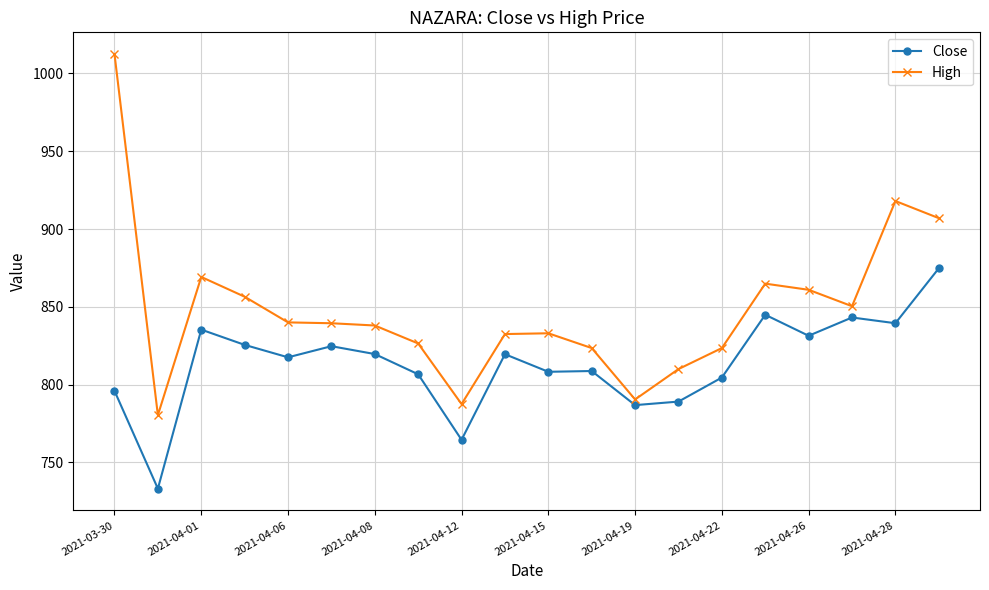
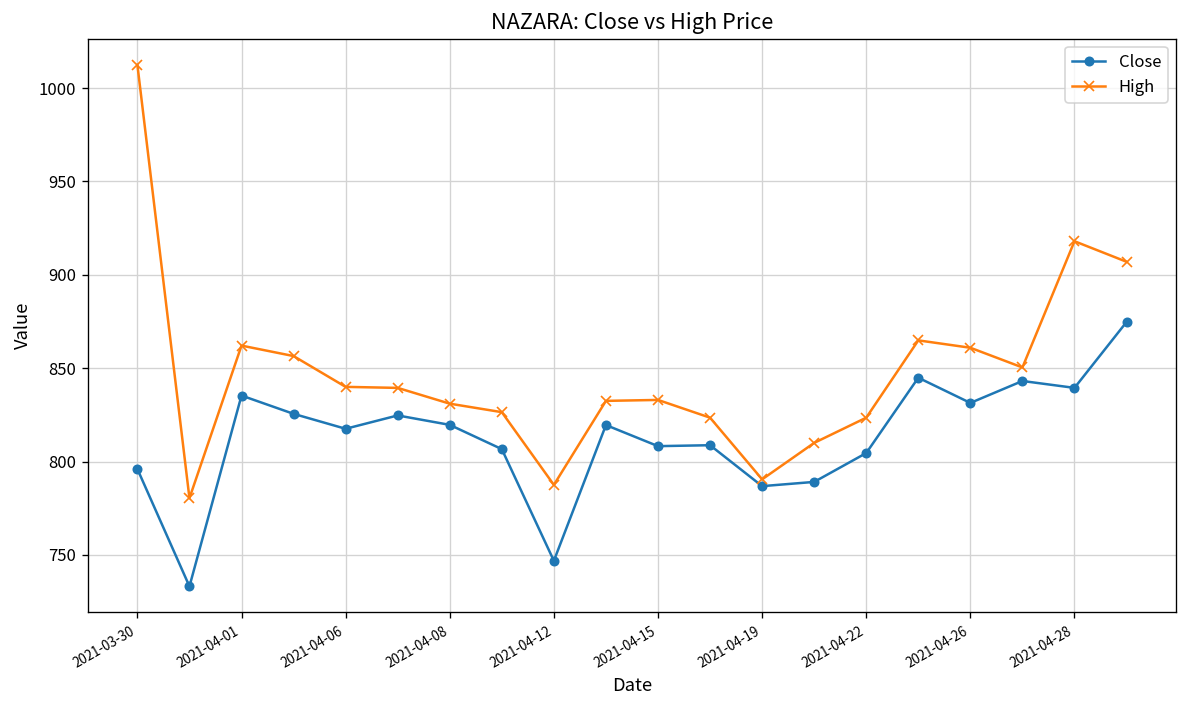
High, 2021-04-01: 869 -> 862
High, 2021-04-08: 838 -> 831
Close, 2021-04-12: 765 -> 747
